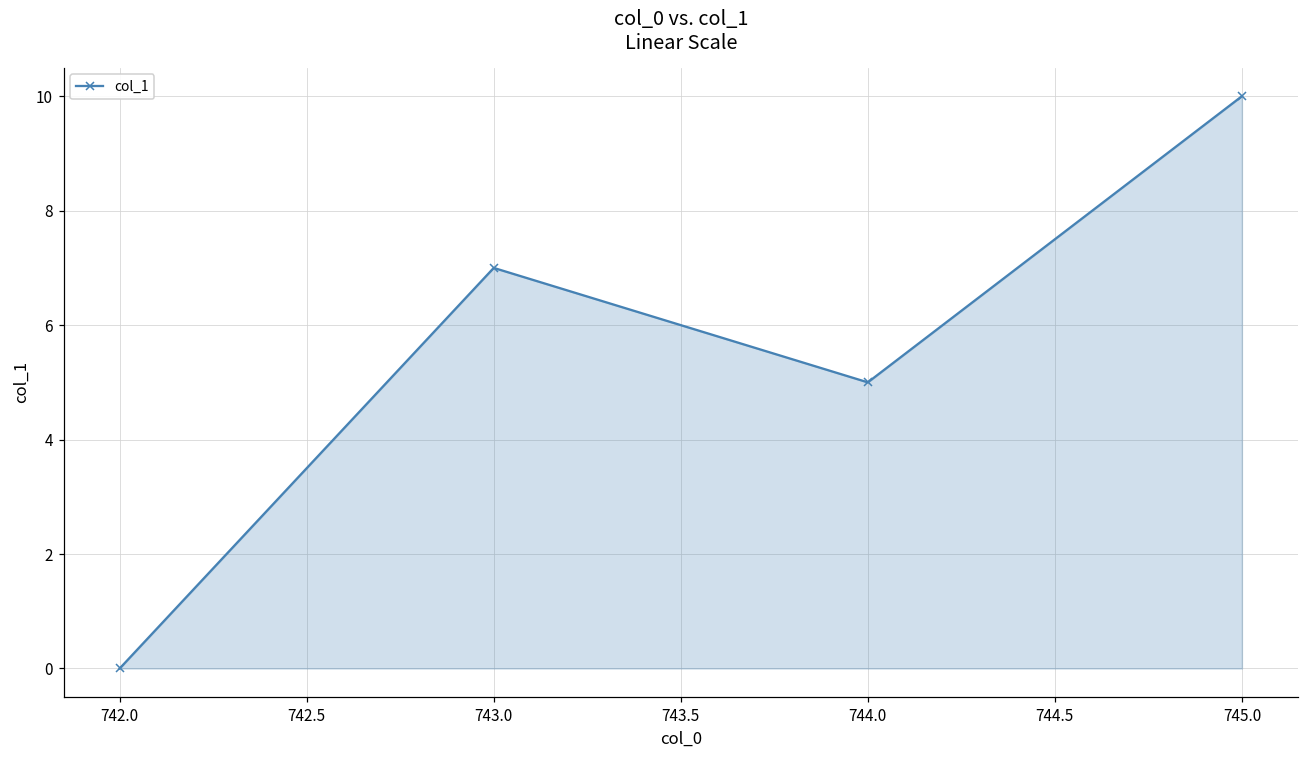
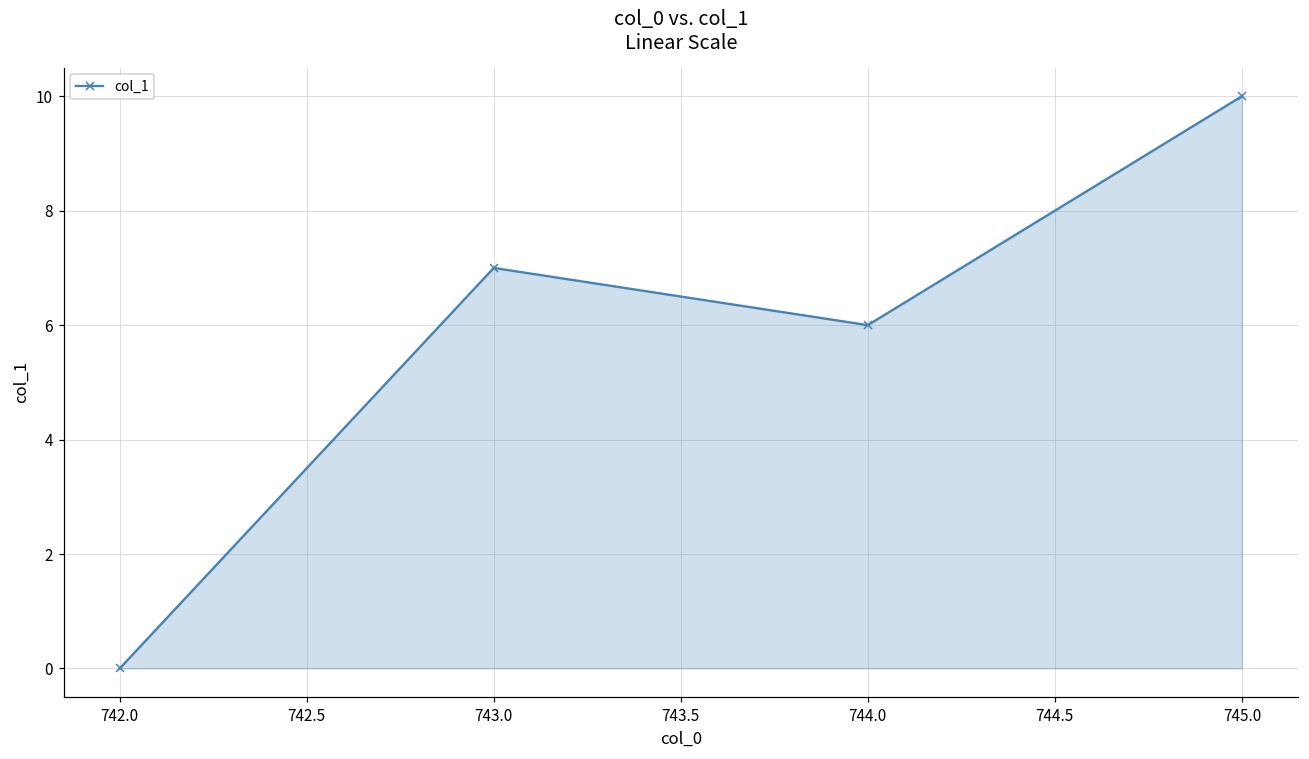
744.0: 5 -> 6
